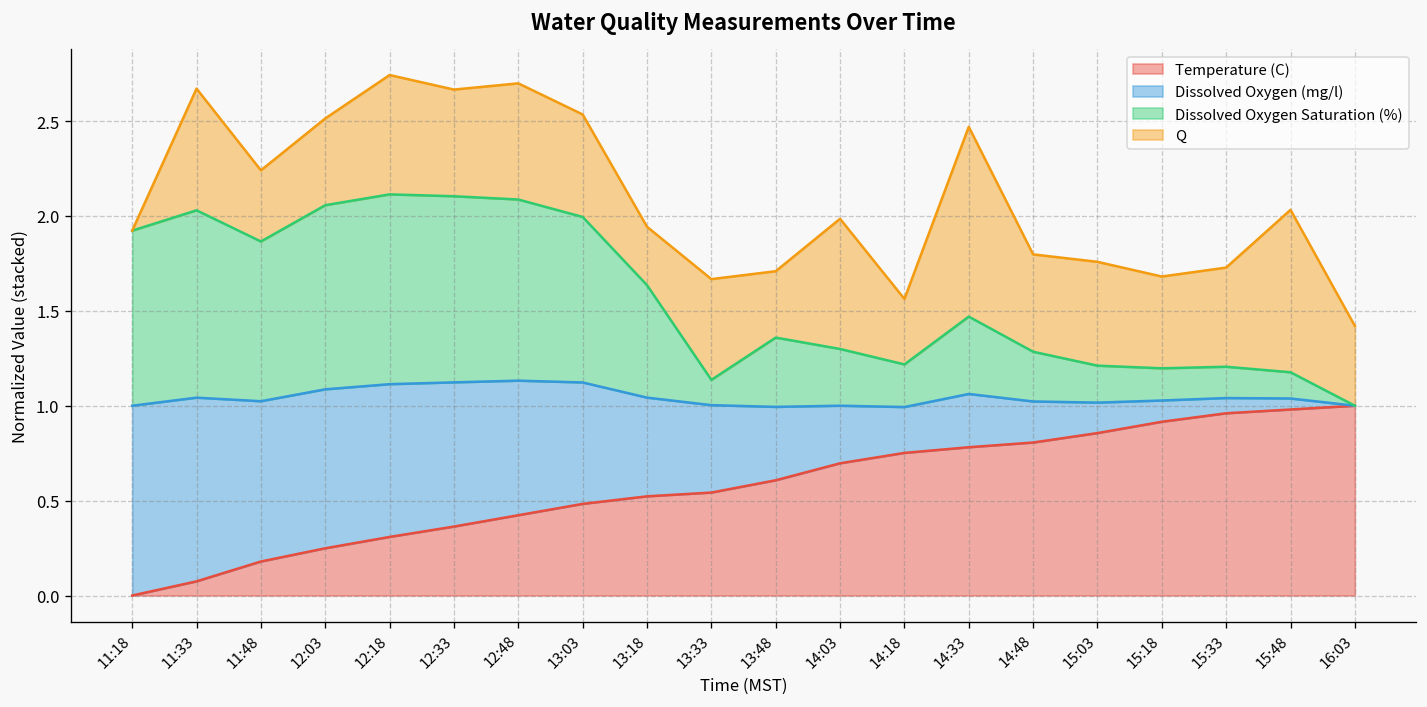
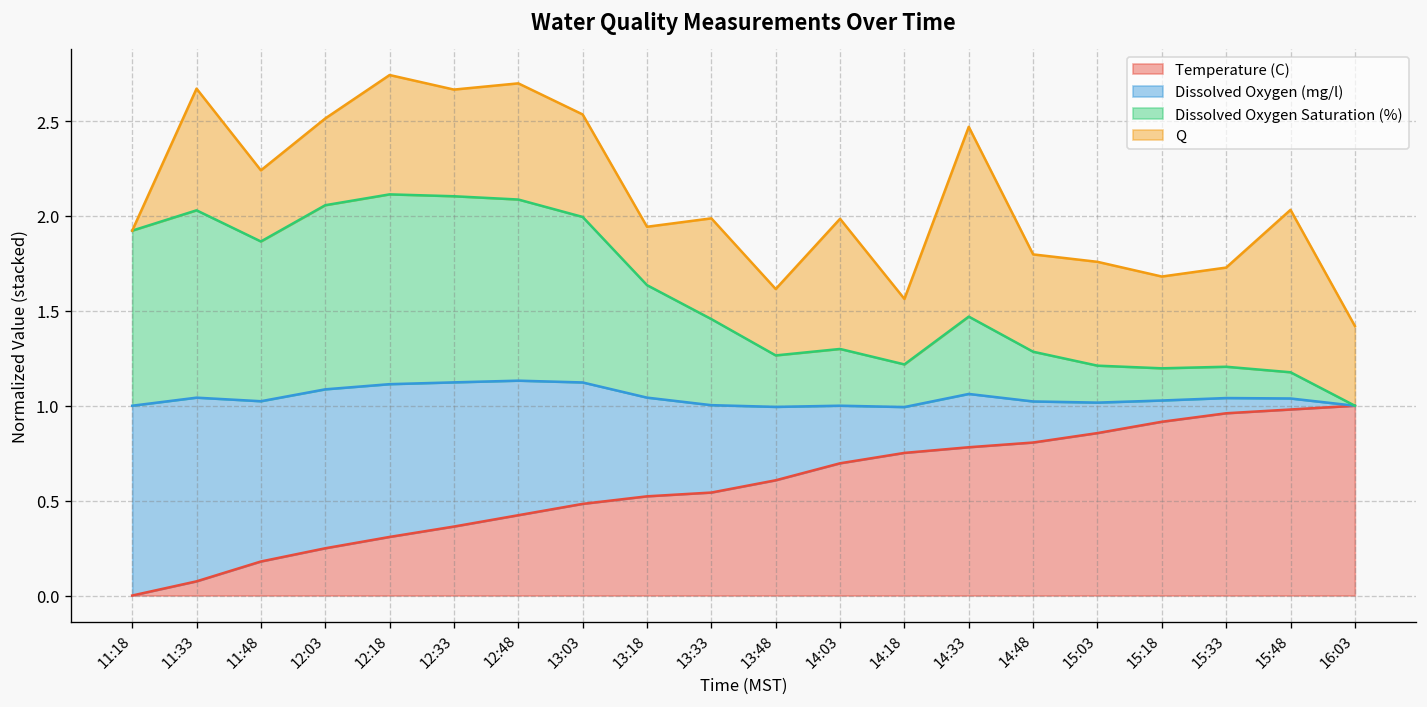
Dissolved Oxygen Saturation (%), 13:33: 0.13 -> 0.45
Dissolved Oxygen Saturation (%), 13:48: 0.37 -> 0.27
